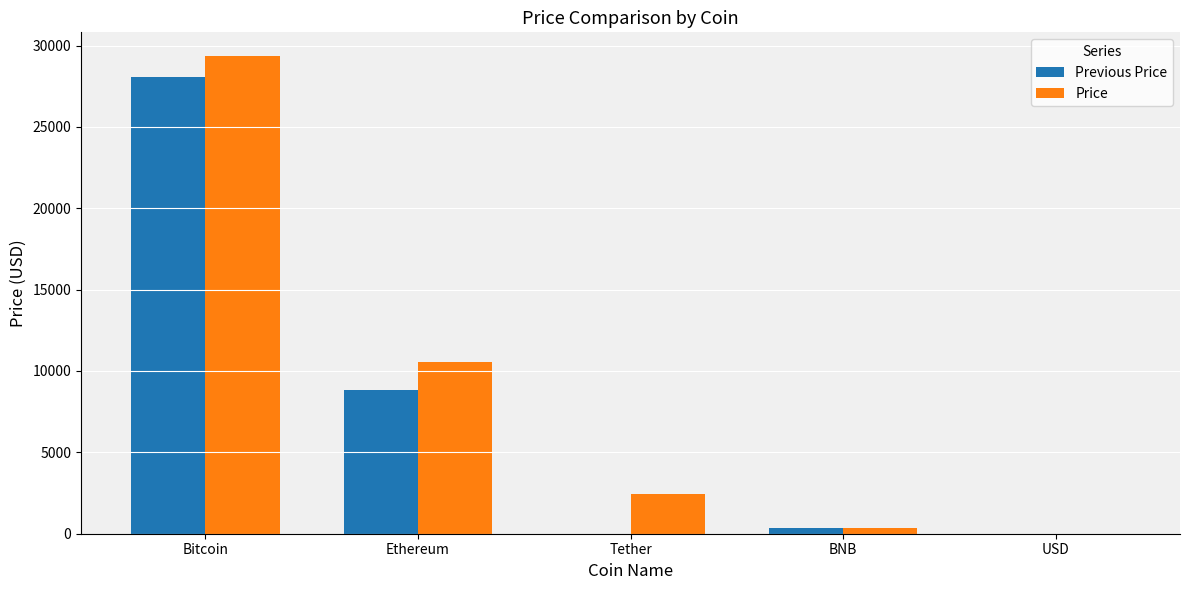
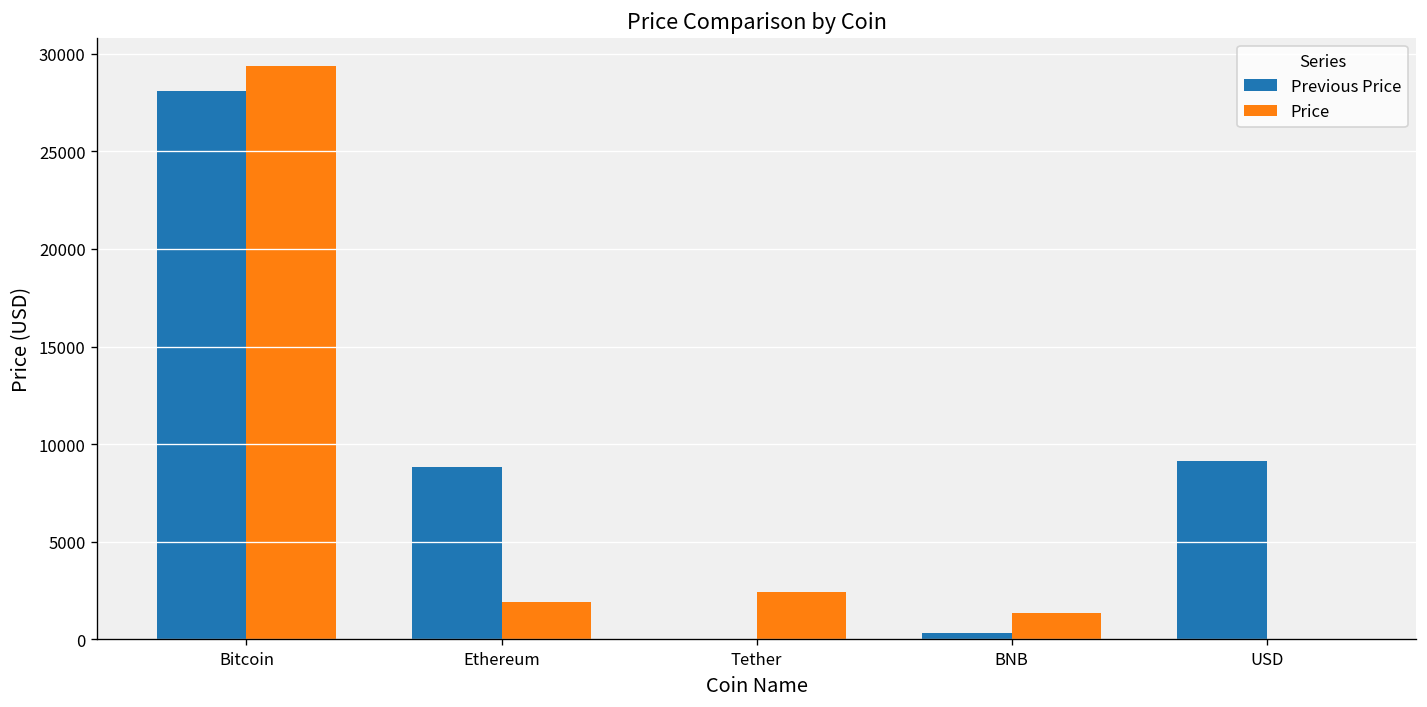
Price, Ethereum: 10500 -> 1900
Price, BNB: 300 -> 1400
Previous Price, USD: 0 -> 9100
